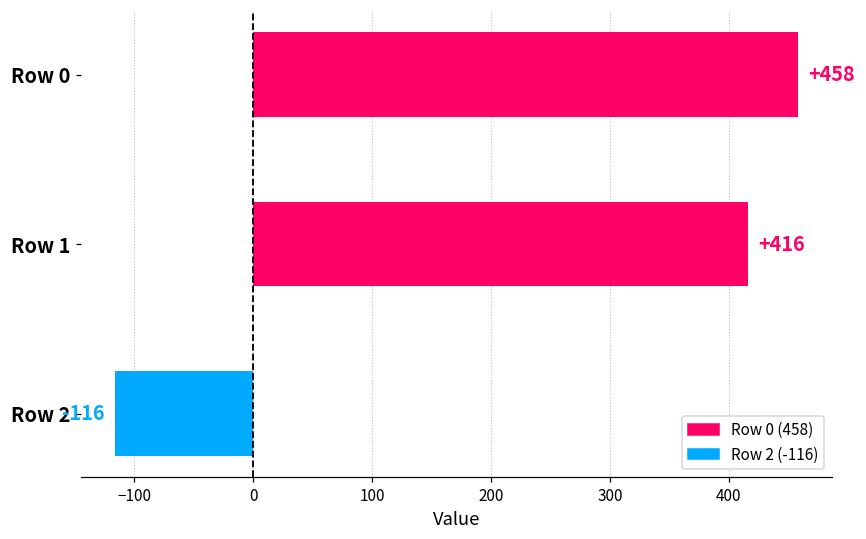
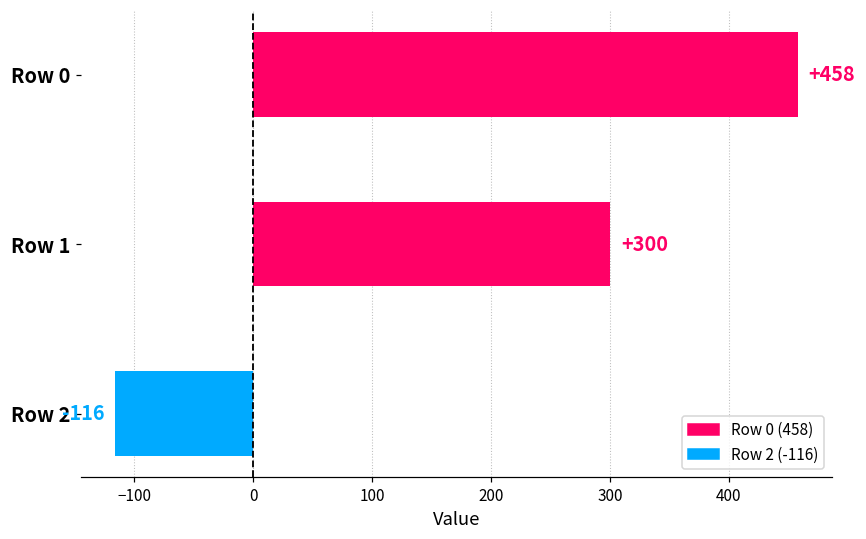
Row 1: +416 -> +300
